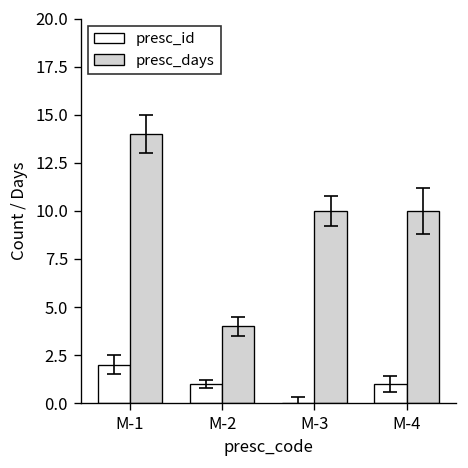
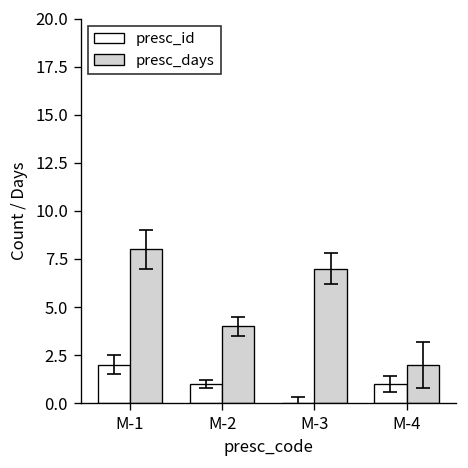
presc_days, M-1: 14 -> 8
presc_days, M-3: 10 -> 7
presc_days, M-4: 10 -> 2
